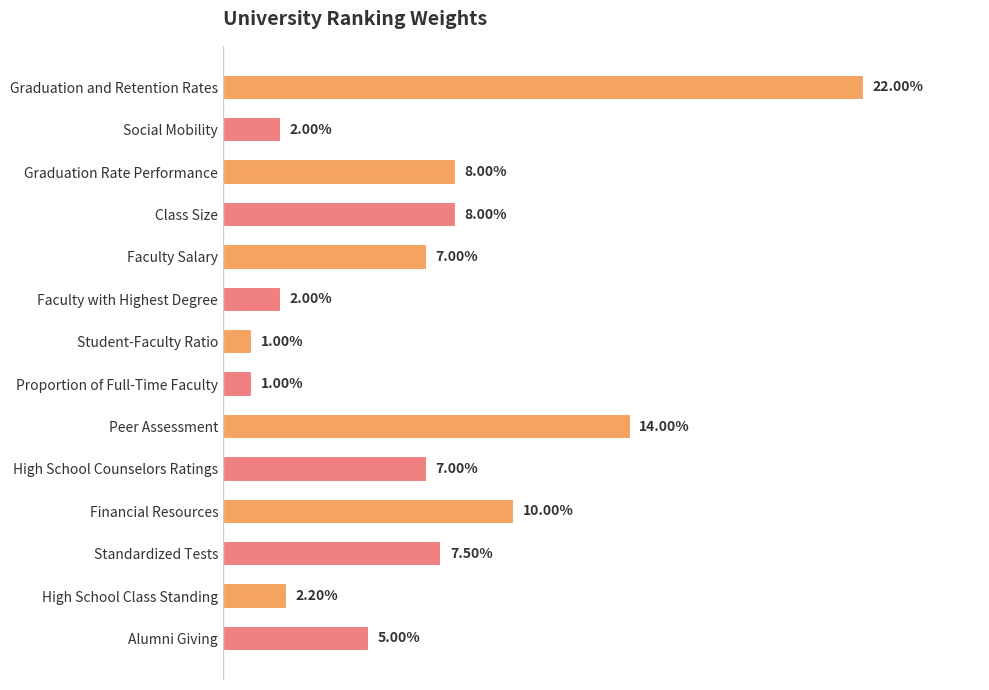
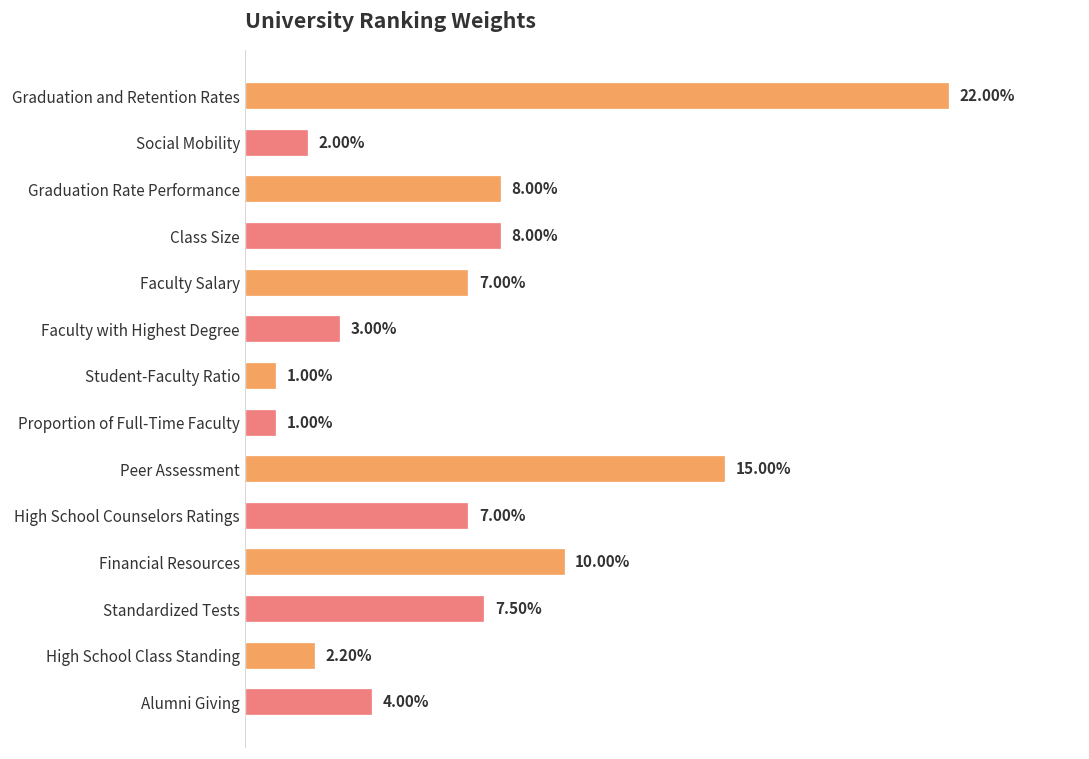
Faculty with Highest Degree: 2.00% -> 3.00%
Peer Assessment: 14.00% -> 15.00%
Alumni Giving: 5.00% -> 4.00%
